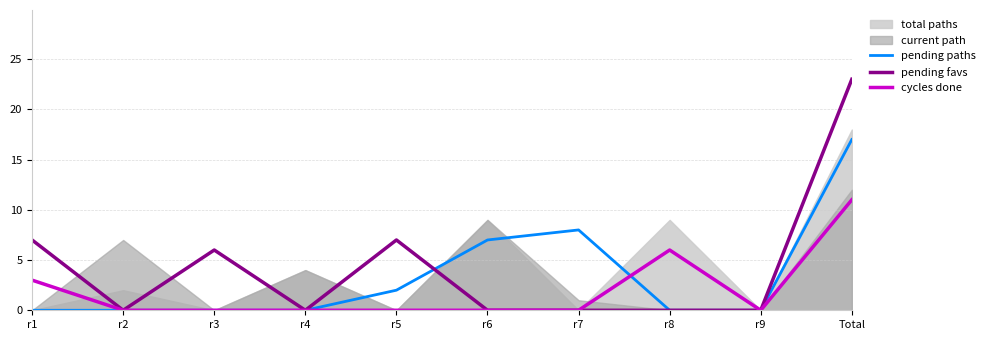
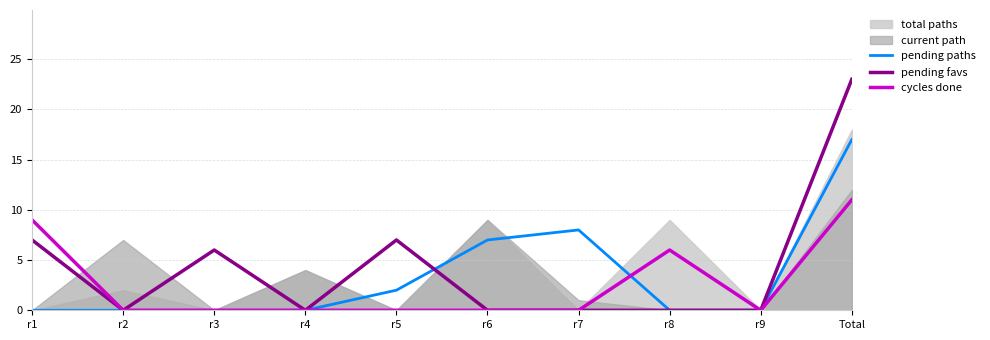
cycles done, r1: 3 -> 9
